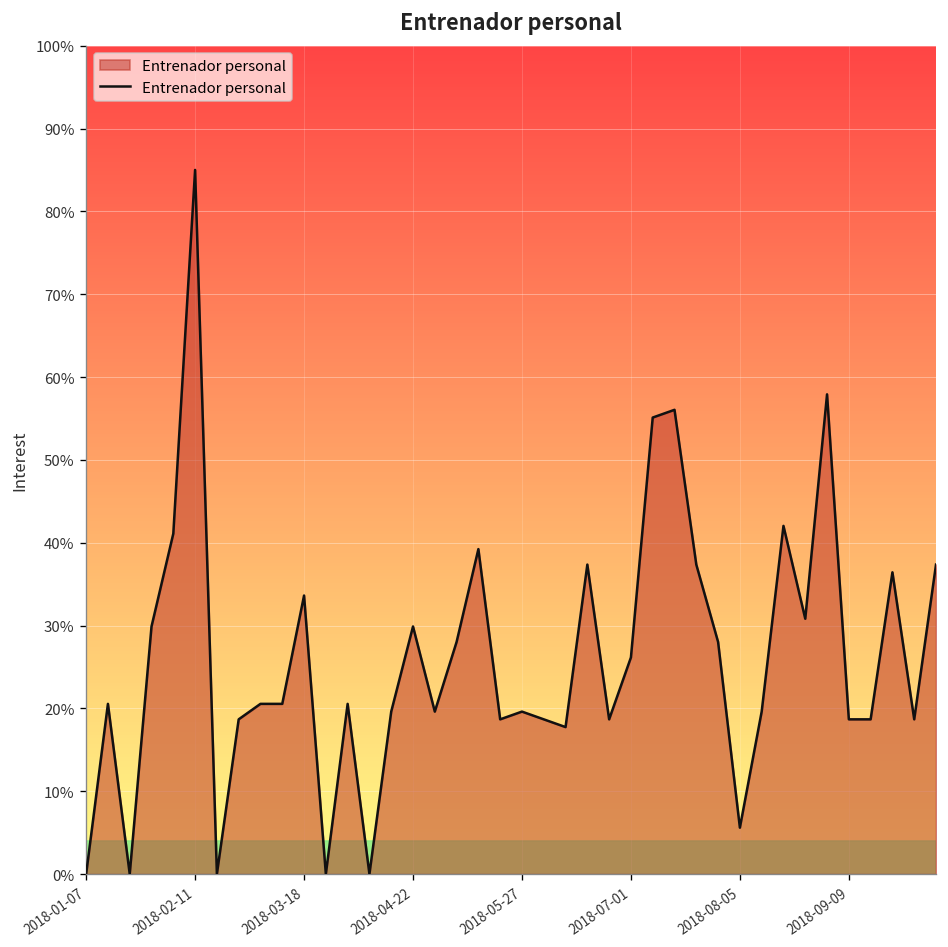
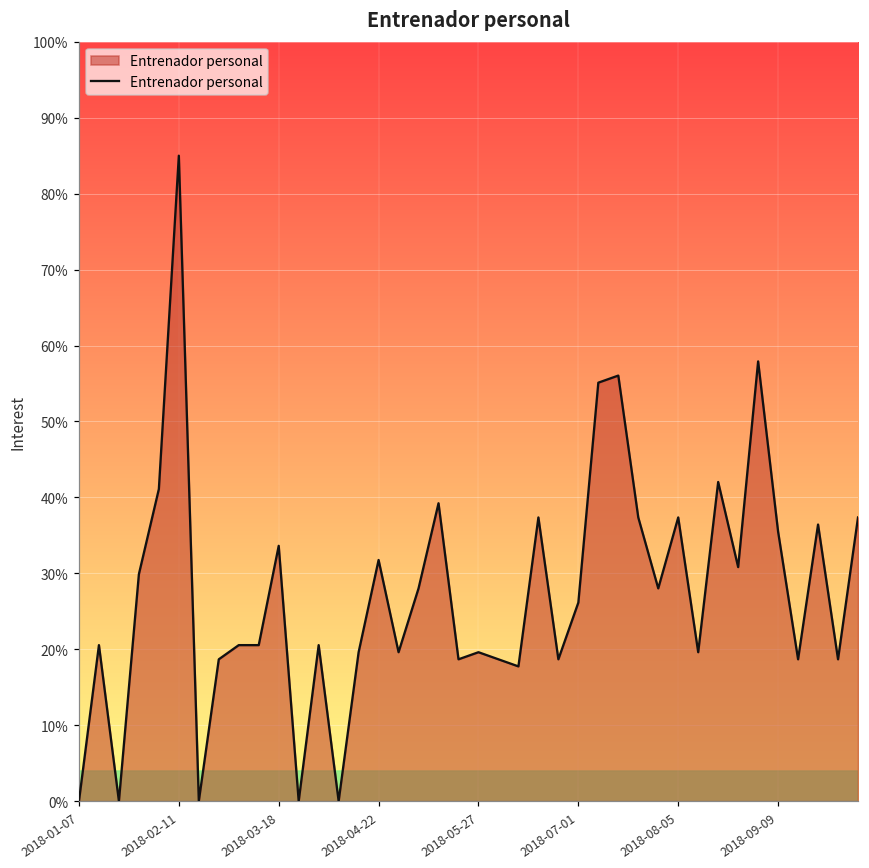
2018-04-22: 30% -> 32%
2018-08-05: 6% -> 37%
2018-09-09: 19% -> 35%
